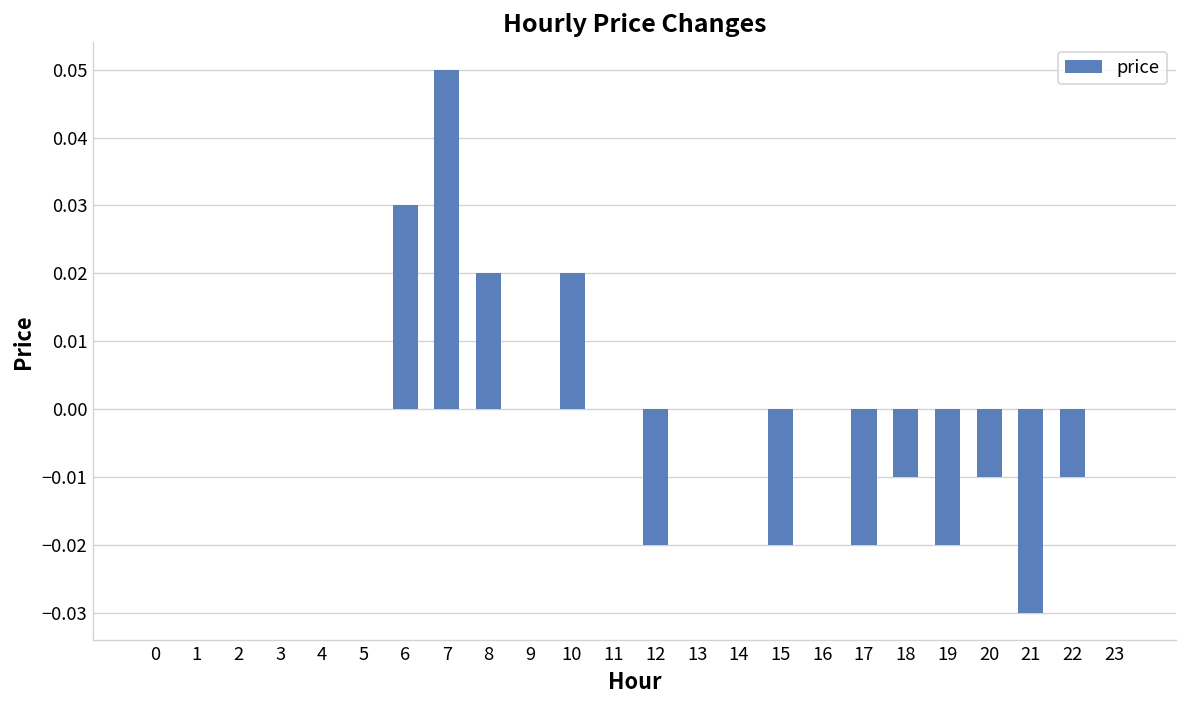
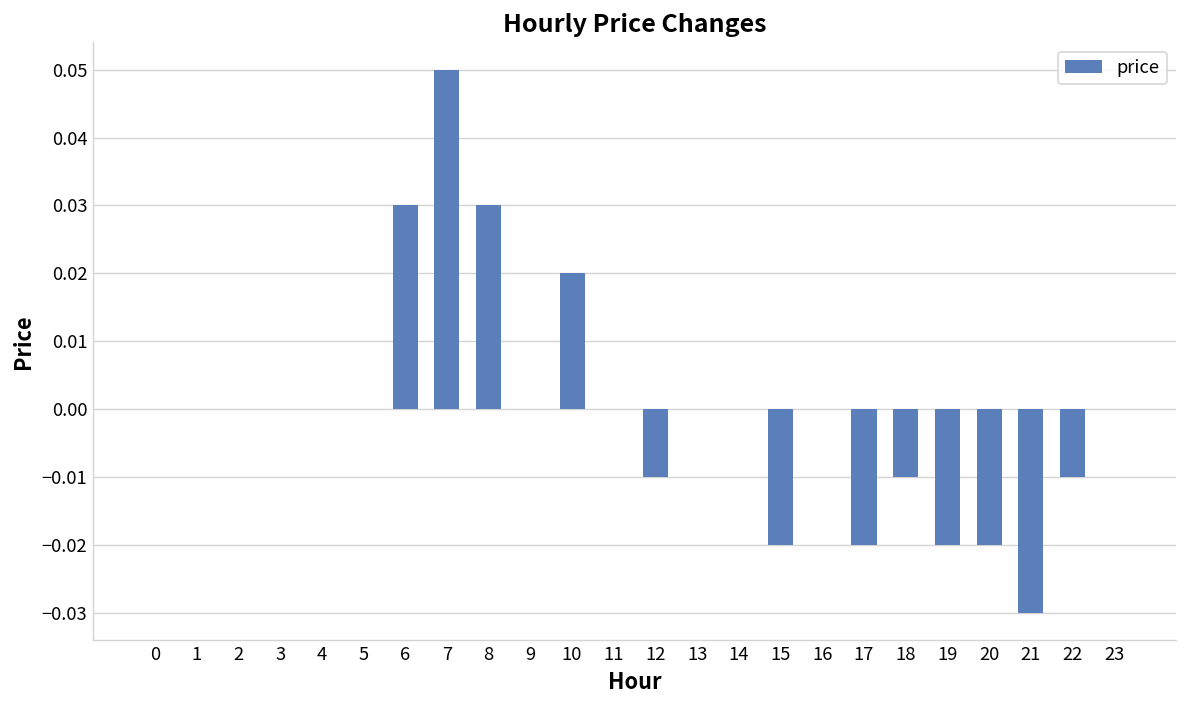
8: 0.02 -> 0.03
12: -0.02 -> -0.01
20: -0.01 -> -0.02
